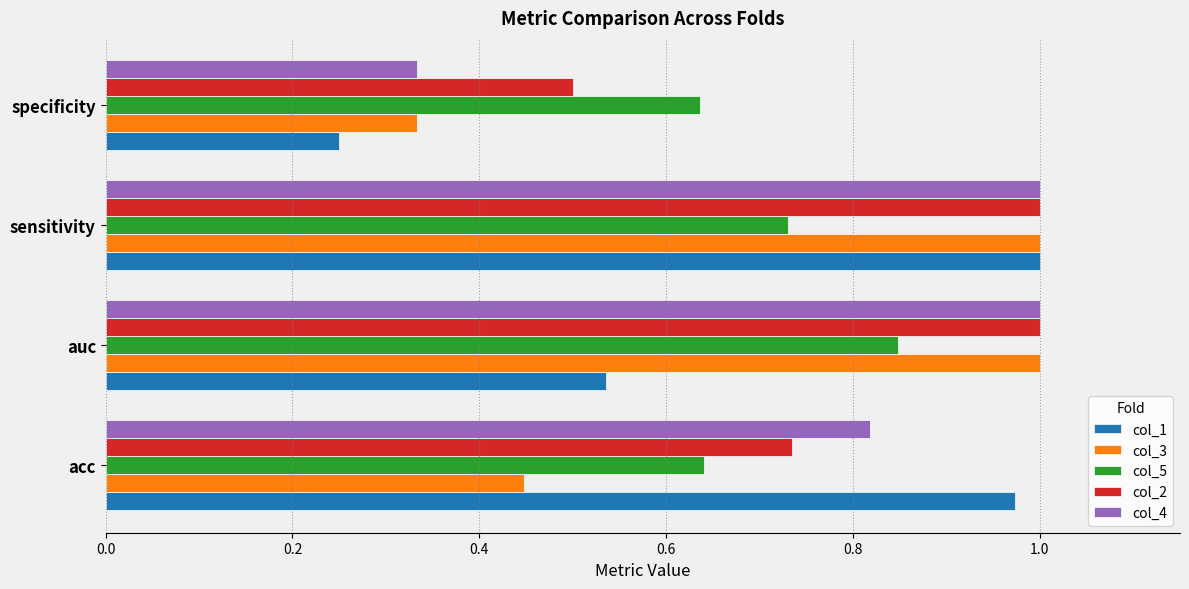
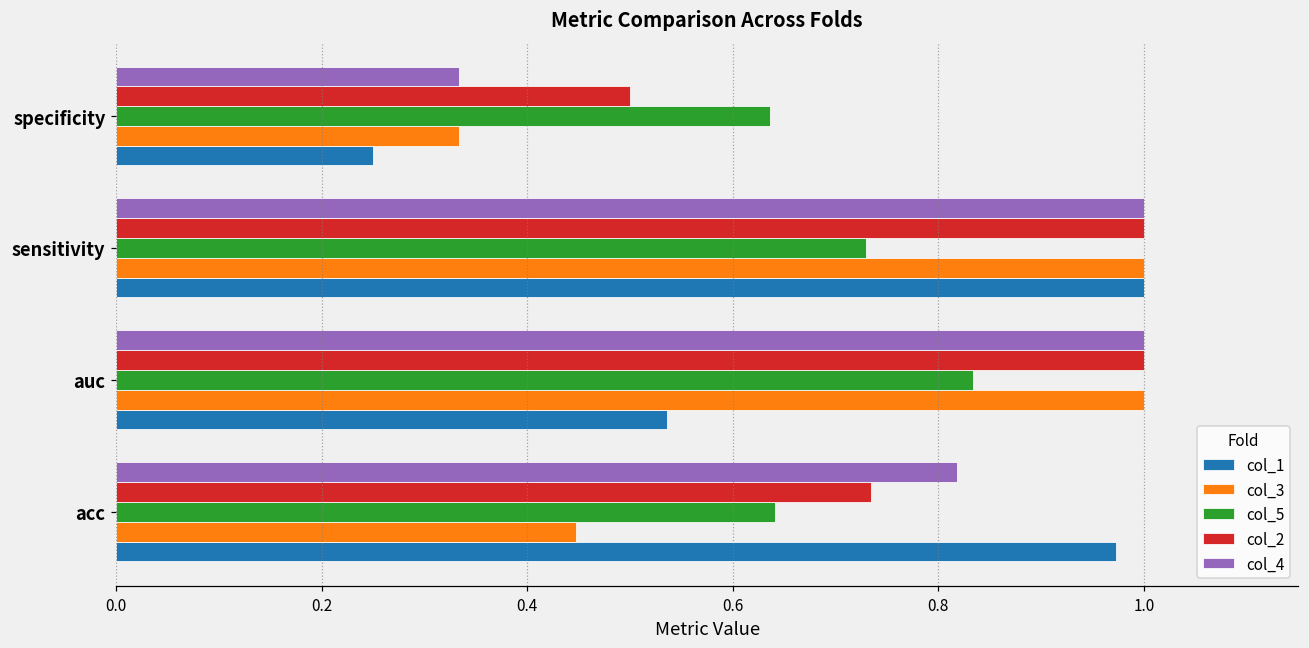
col_5, auc: 0.85 -> 0.83
